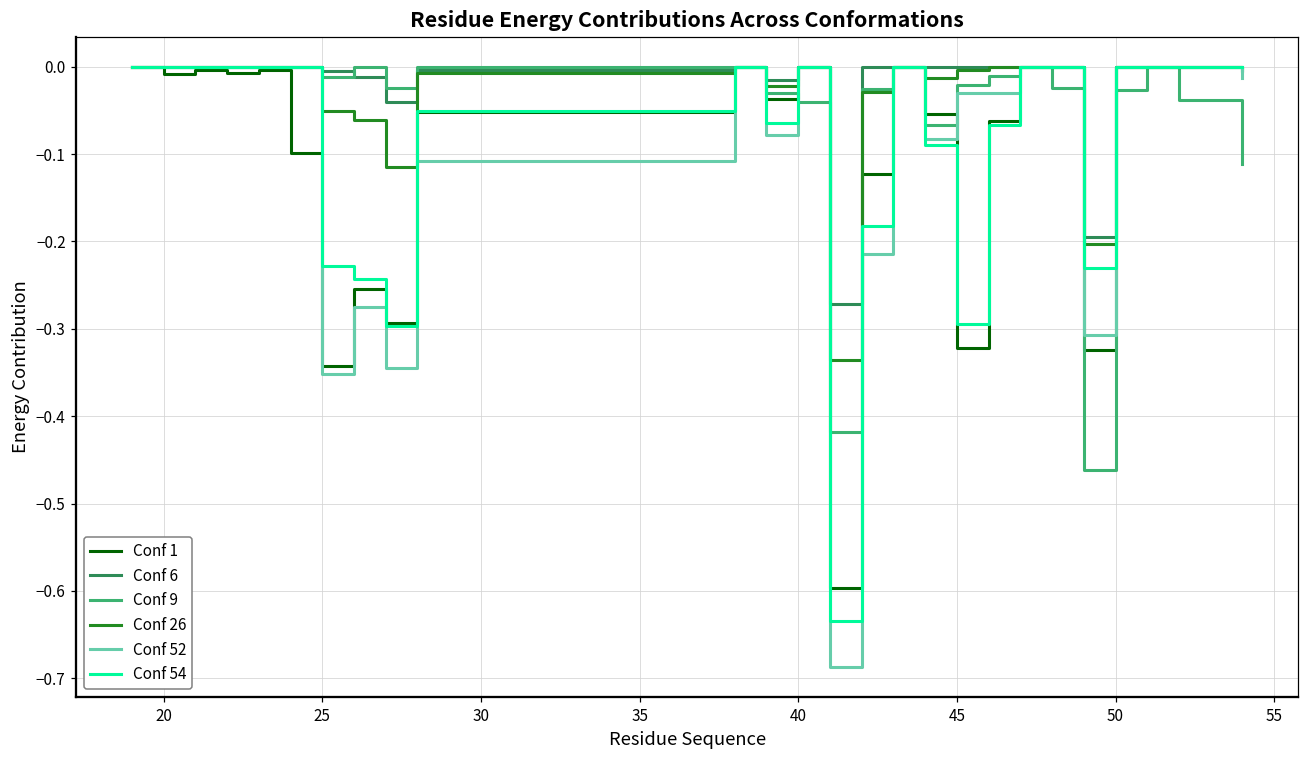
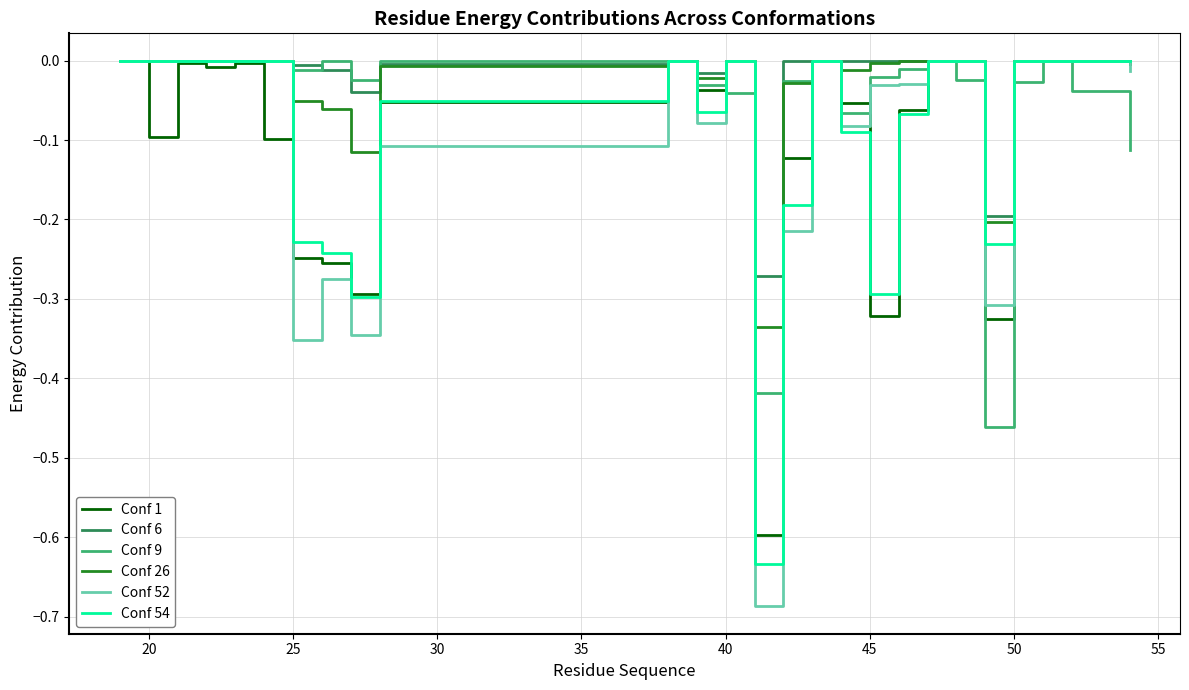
Conf 1, 20: -0.01 -> -0.10
Conf 1, 25: -0.34 -> -0.25
